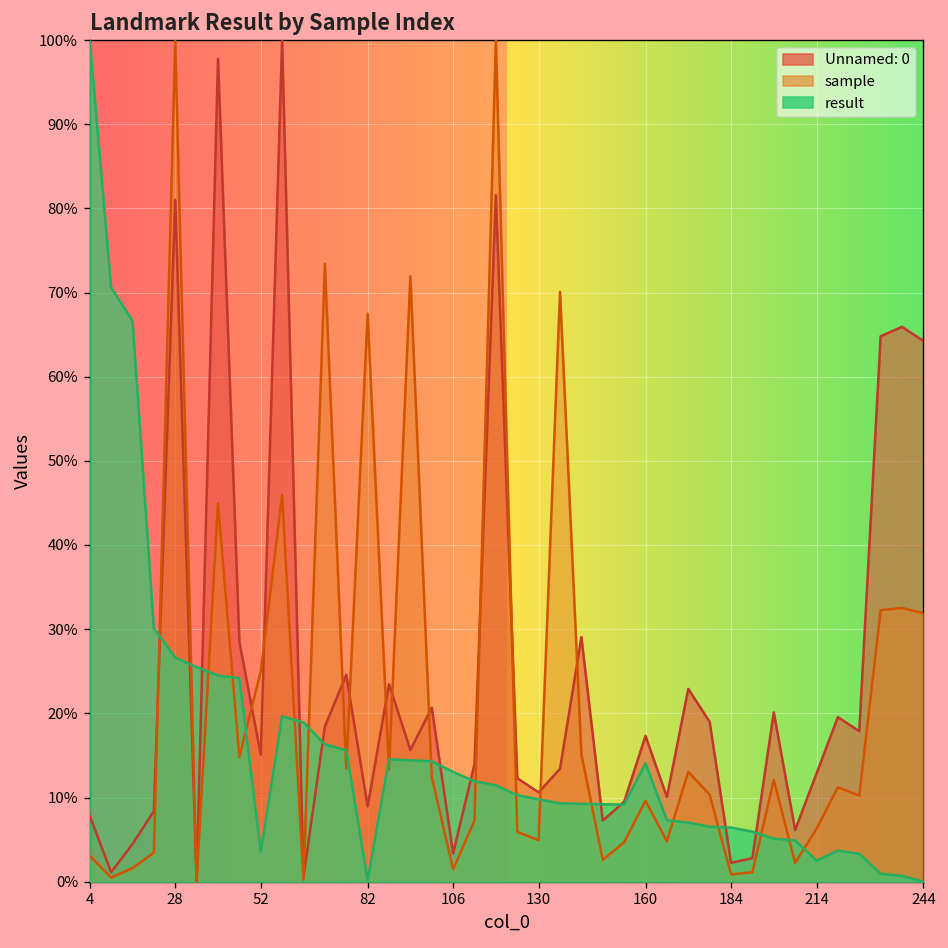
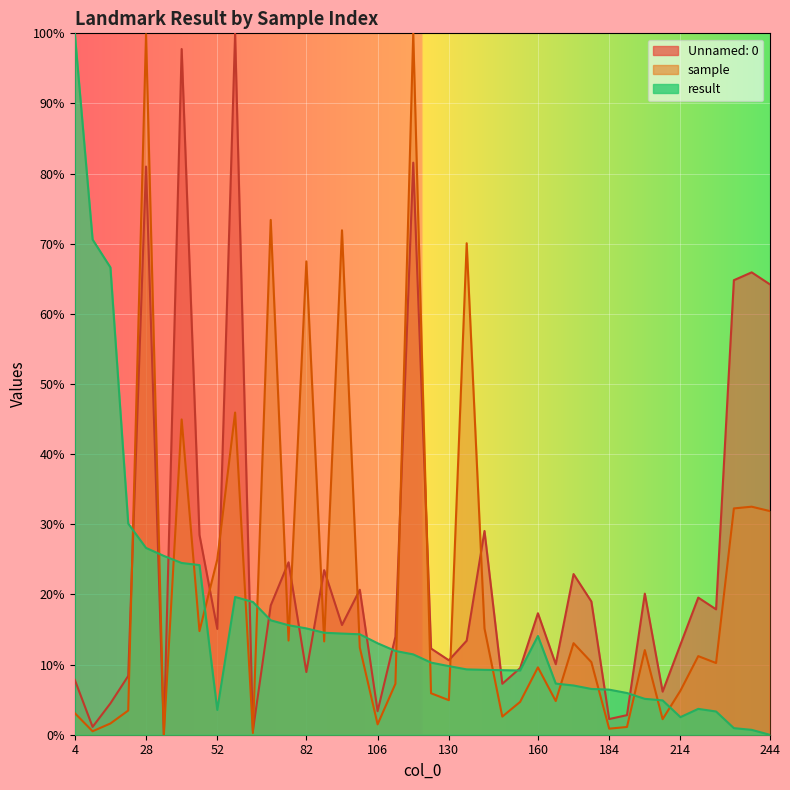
result, 82: 0% -> 15%
